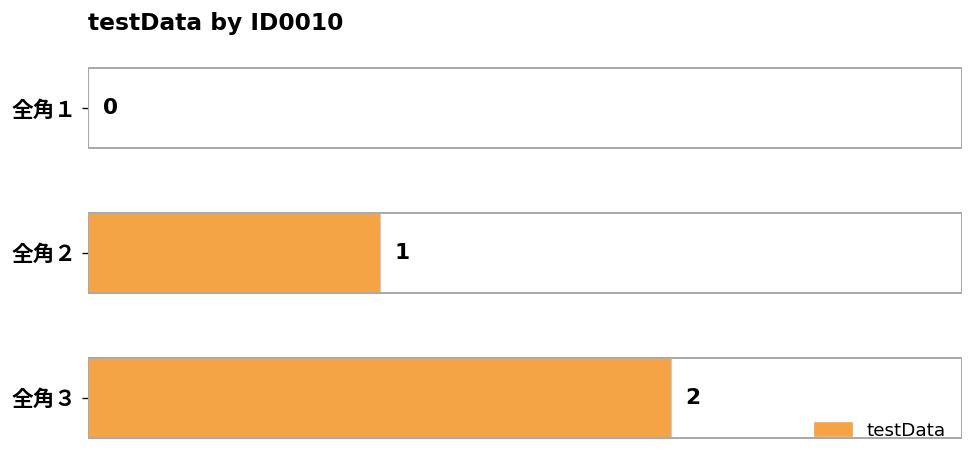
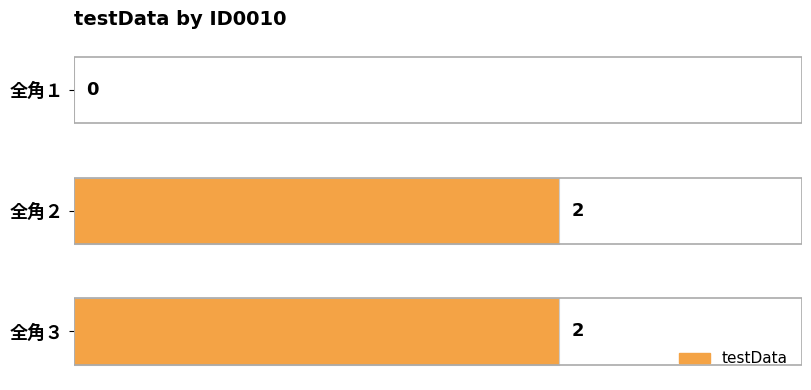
全角２: 1 -> 2
